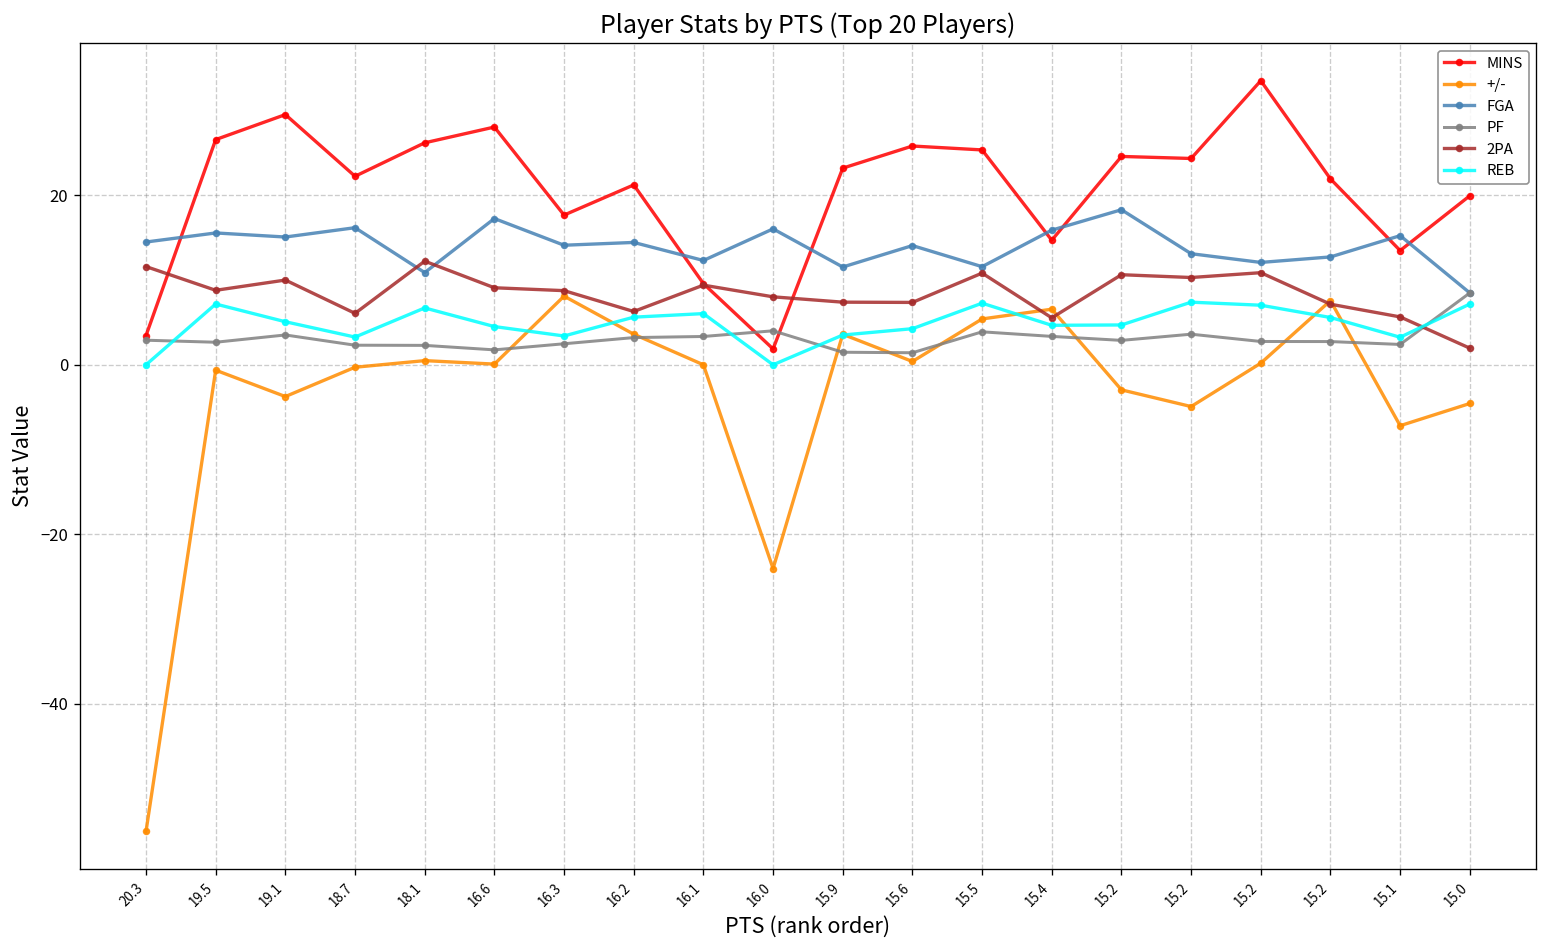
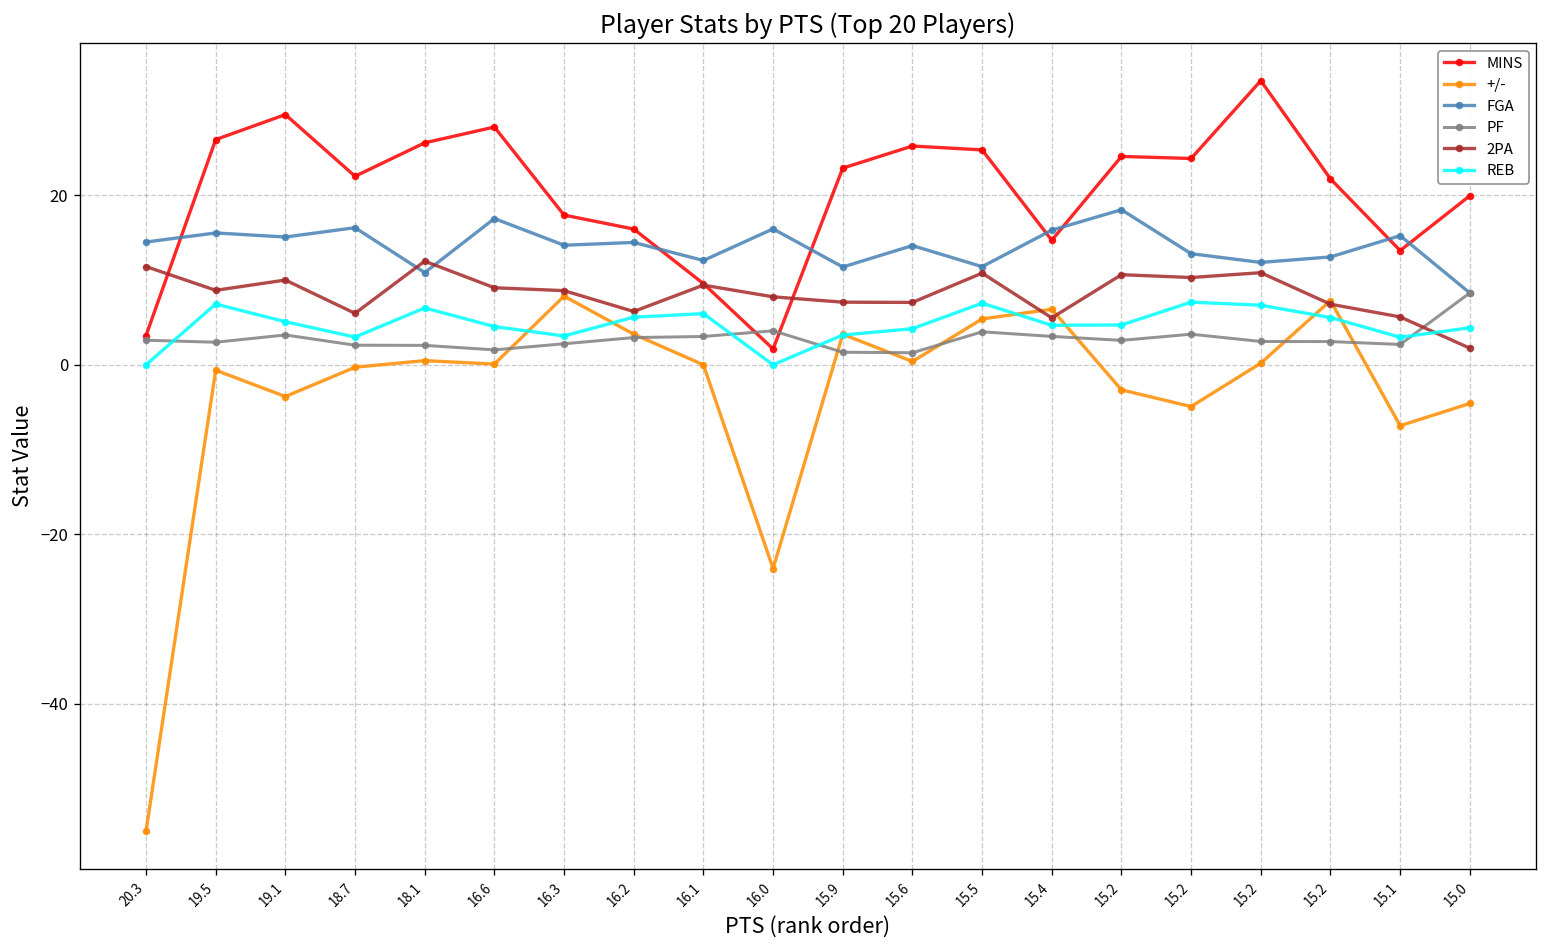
MINS, 16.2: 21 -> 16
REB, 15.0: 7 -> 4
